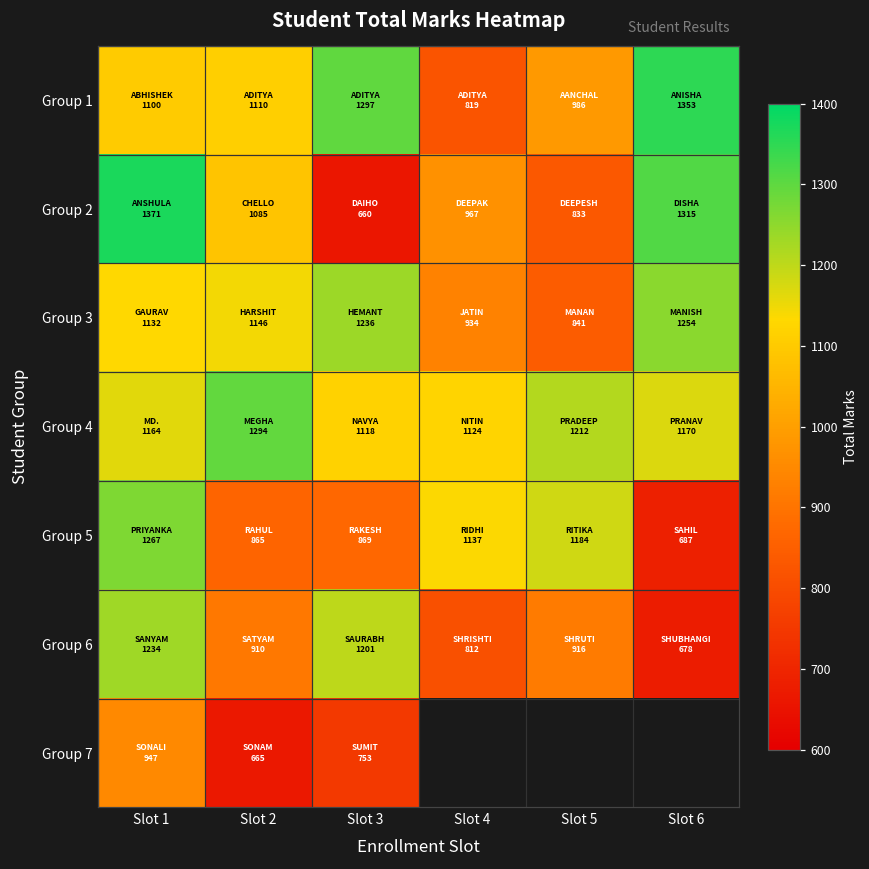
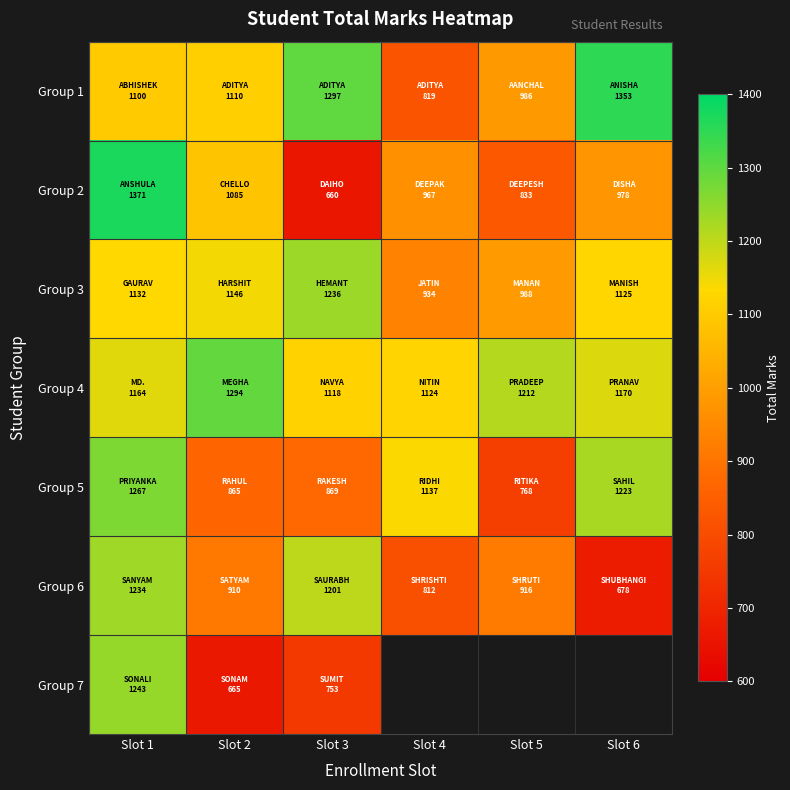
Group 2, Slot 6: 1315 -> 978
Group 3, Slot 5: 841 -> 988
Group 3, Slot 6: 1254 -> 1125
Group 5, Slot 5: 1184 -> 768
Group 5, Slot 6: 687 -> 1223
Group 7, Slot 1: 947 -> 1243
